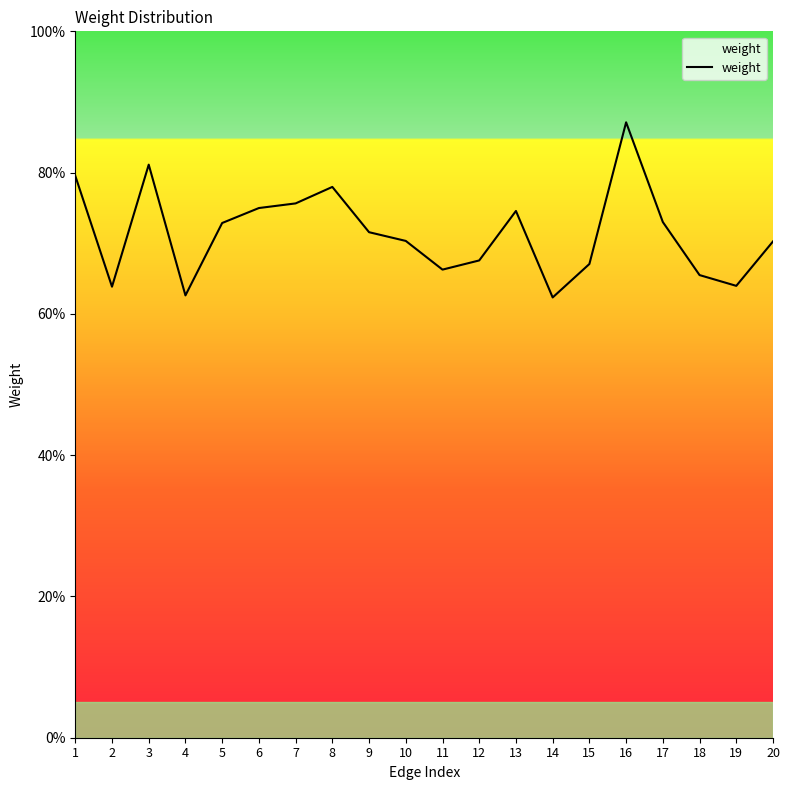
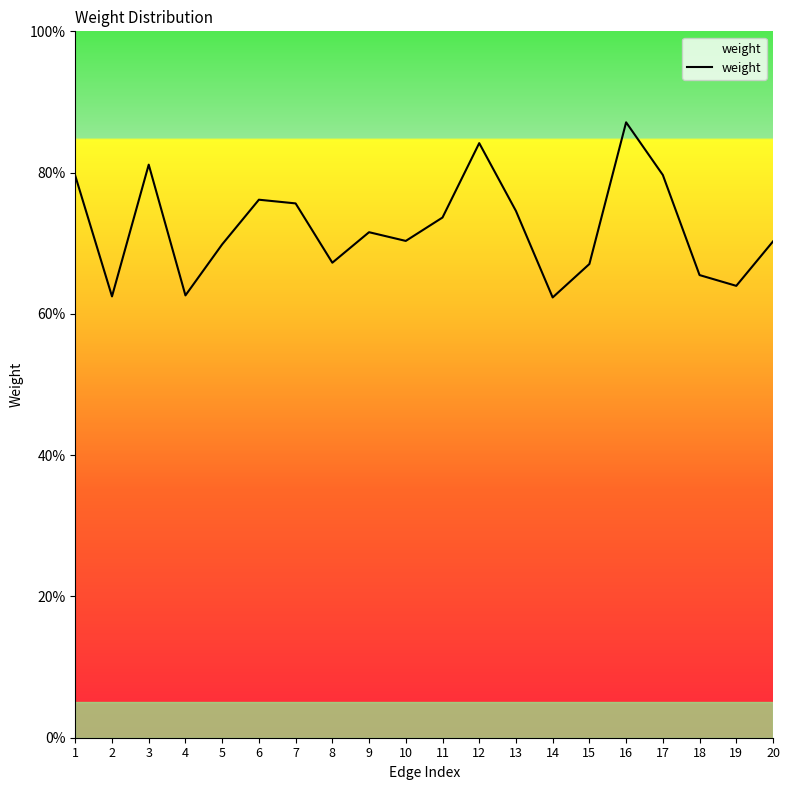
2: 64% -> 62%
5: 73% -> 70%
6: 75% -> 76%
8: 78% -> 67%
11: 66% -> 74%
12: 68% -> 84%
17: 73% -> 80%
